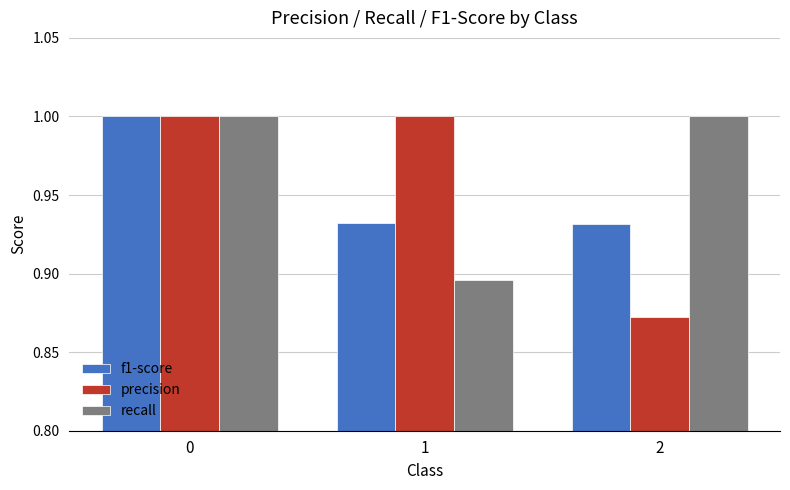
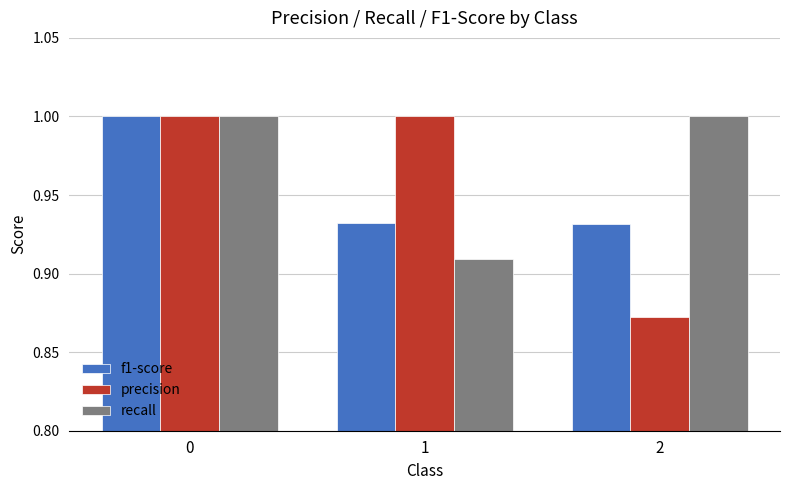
recall, 1: 0.896 -> 0.909
